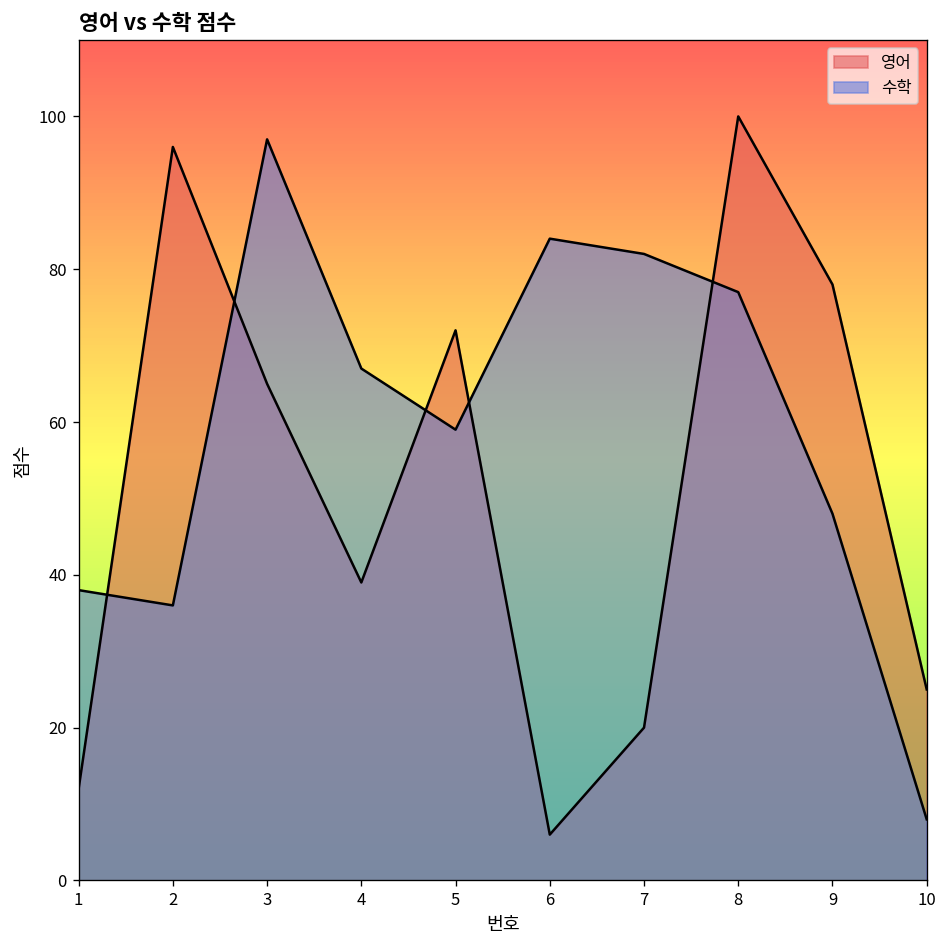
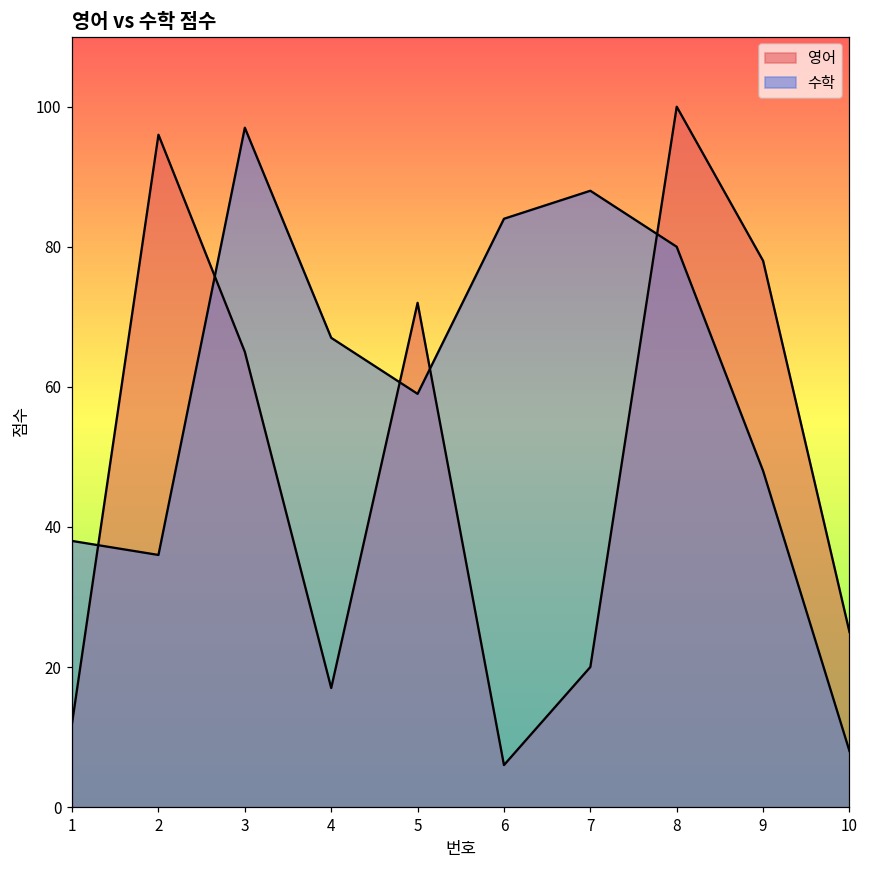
영어, 4: 39 -> 17
수학, 7: 82 -> 88
수학, 8: 77 -> 80
